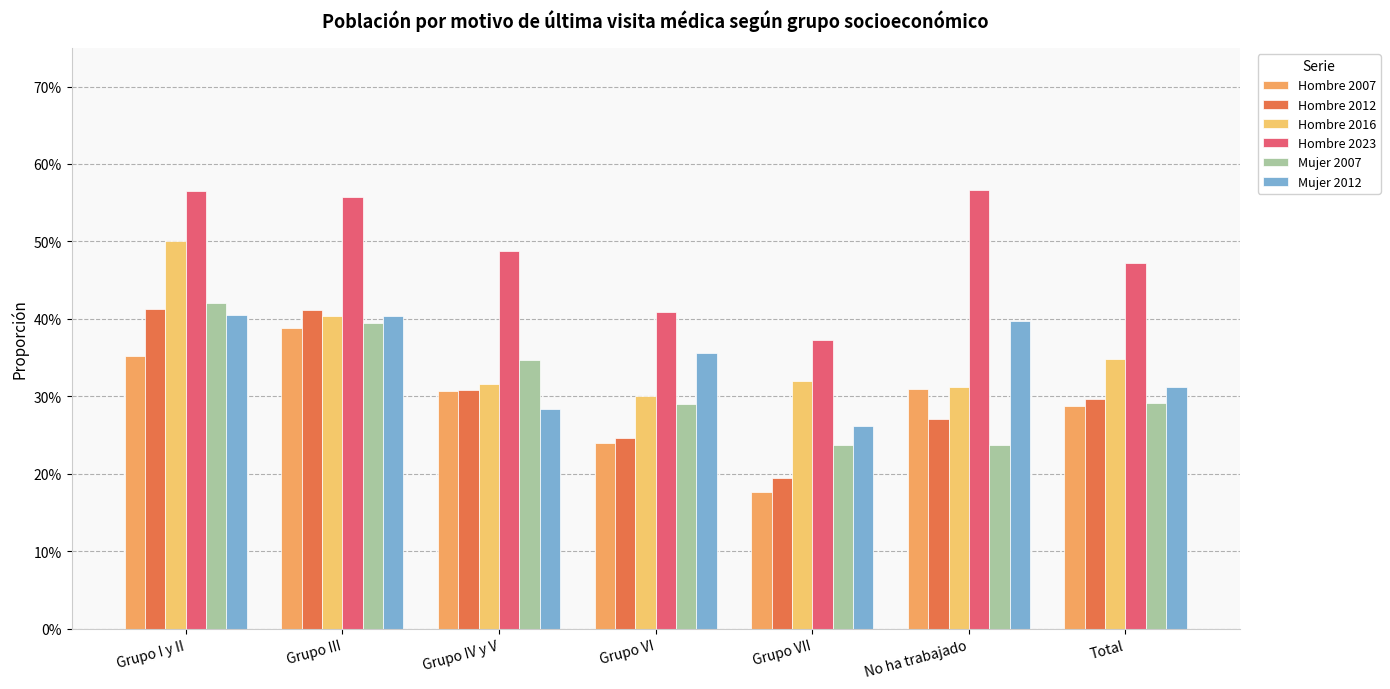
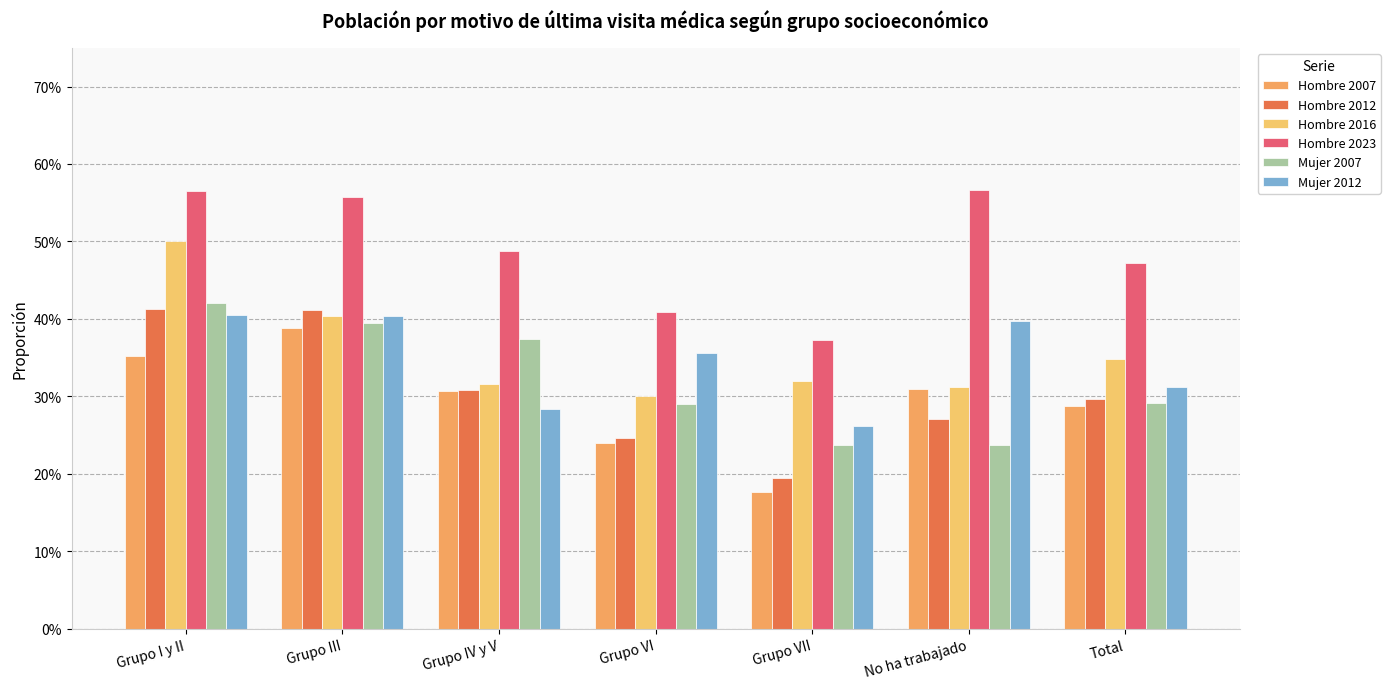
Mujer 2007, Grupo IV y V: 35% -> 37%
